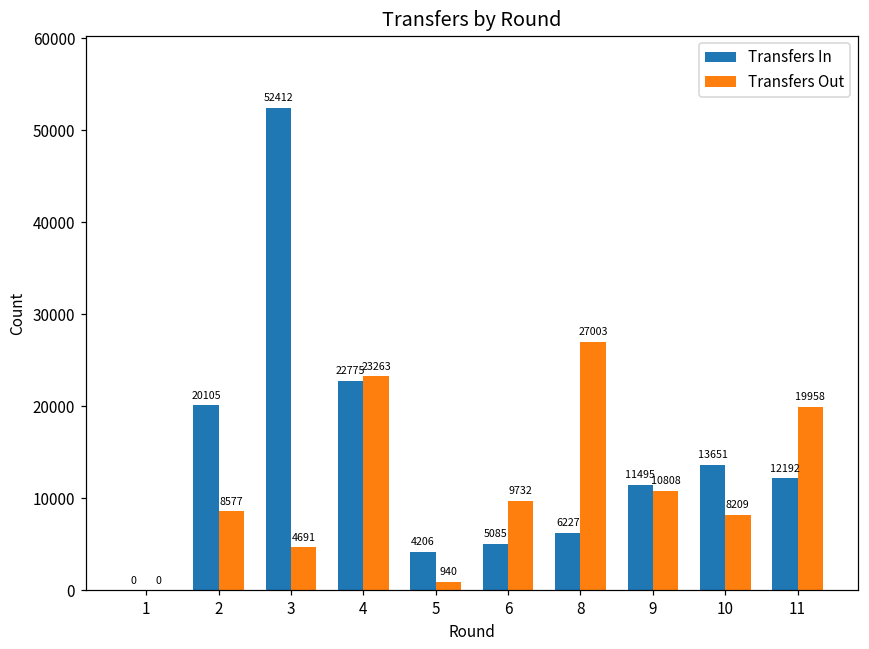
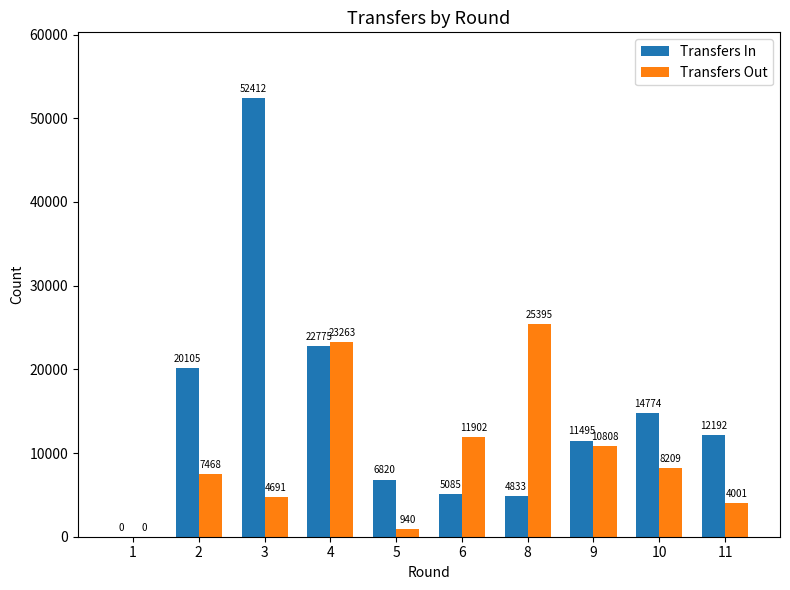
Transfers Out, 2: 8577 -> 7468
Transfers In, 5: 4206 -> 6820
Transfers Out, 6: 9732 -> 11902
Transfers In, 8: 6227 -> 4833
Transfers Out, 8: 27003 -> 25395
Transfers In, 10: 13651 -> 14774
Transfers Out, 11: 19958 -> 4001
